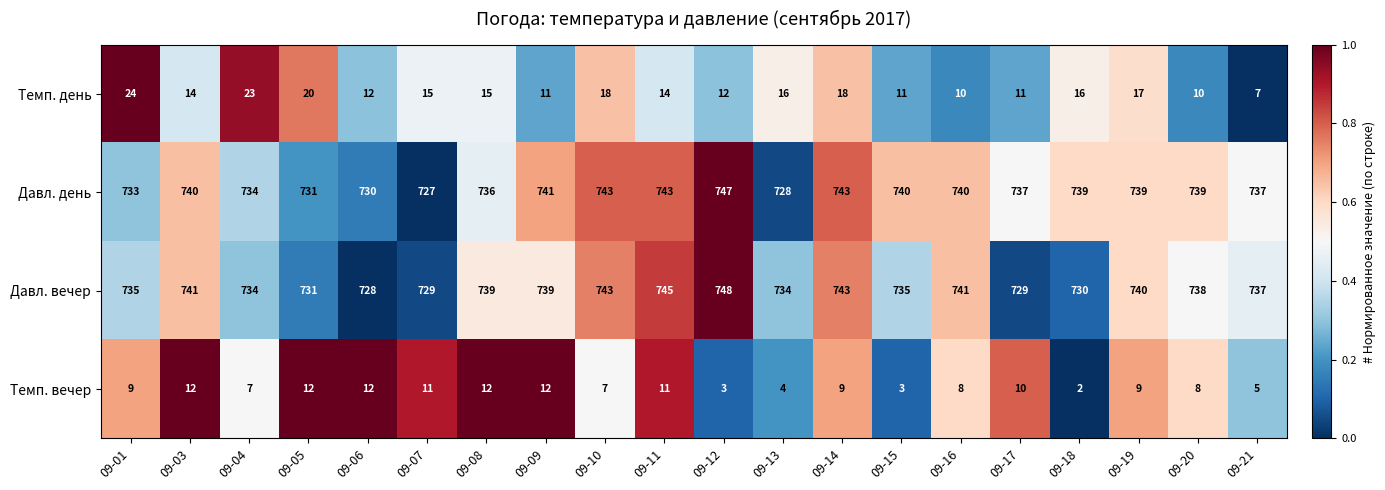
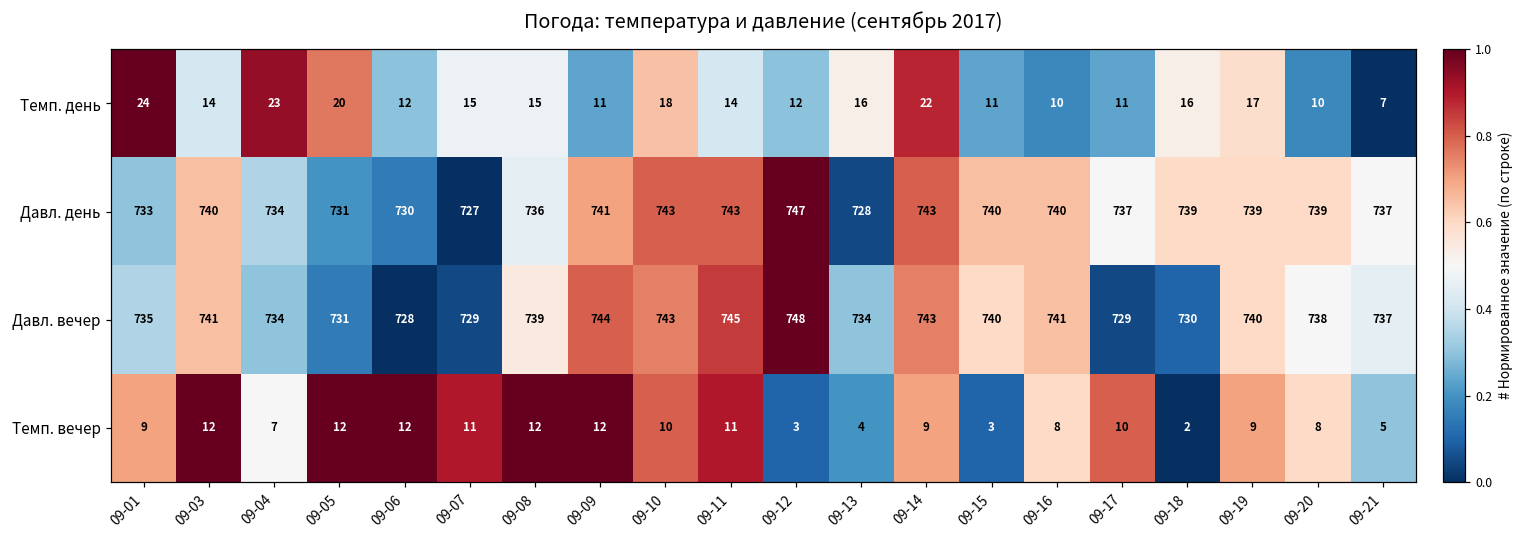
Темп. день, 09-14: 18 -> 22
Давл. вечер, 09-09: 739 -> 744
Давл. вечер, 09-15: 735 -> 740
Темп. вечер, 09-10: 7 -> 10
